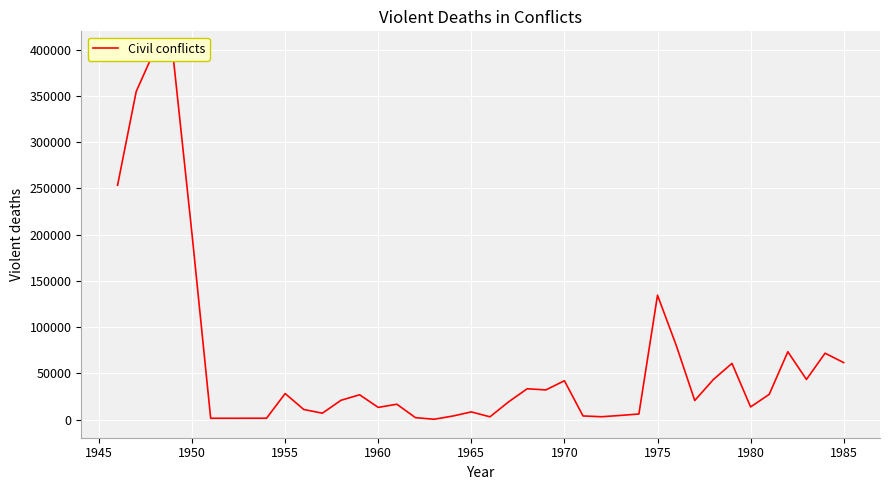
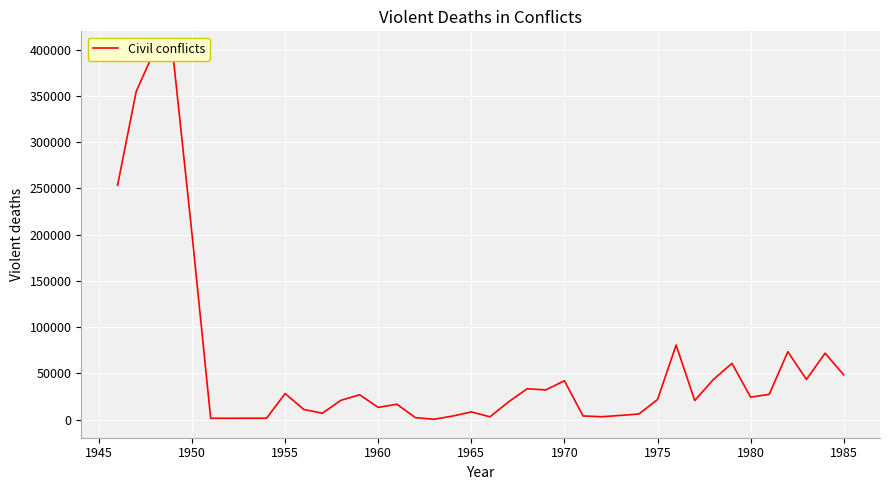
1975: 130000 -> 20000
1980: 10000 -> 20000
1985: 60000 -> 50000
